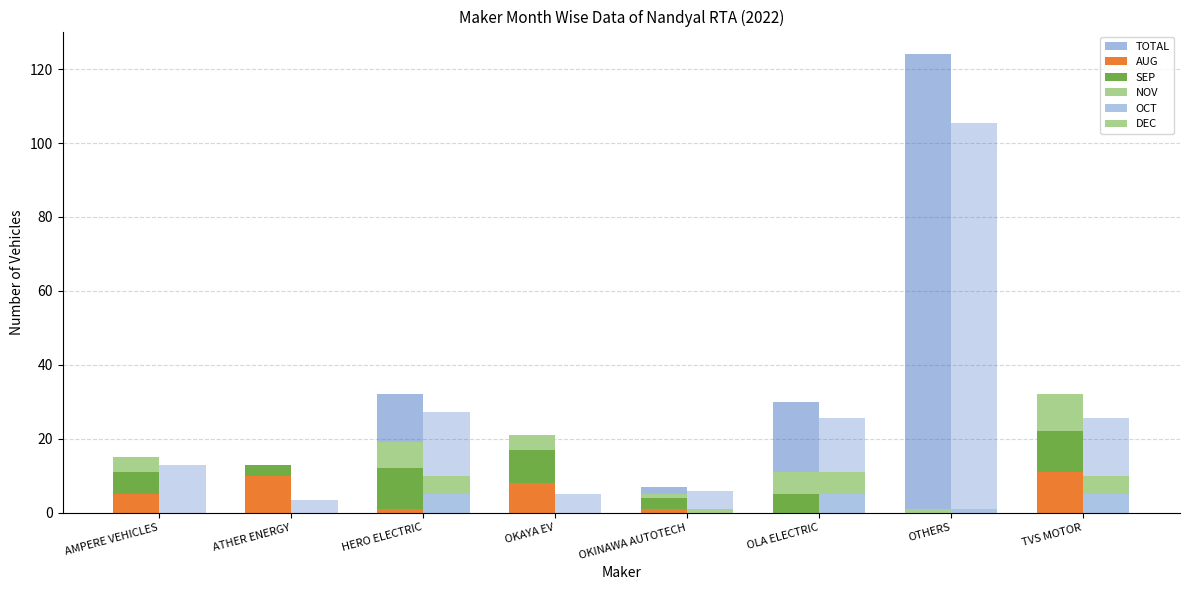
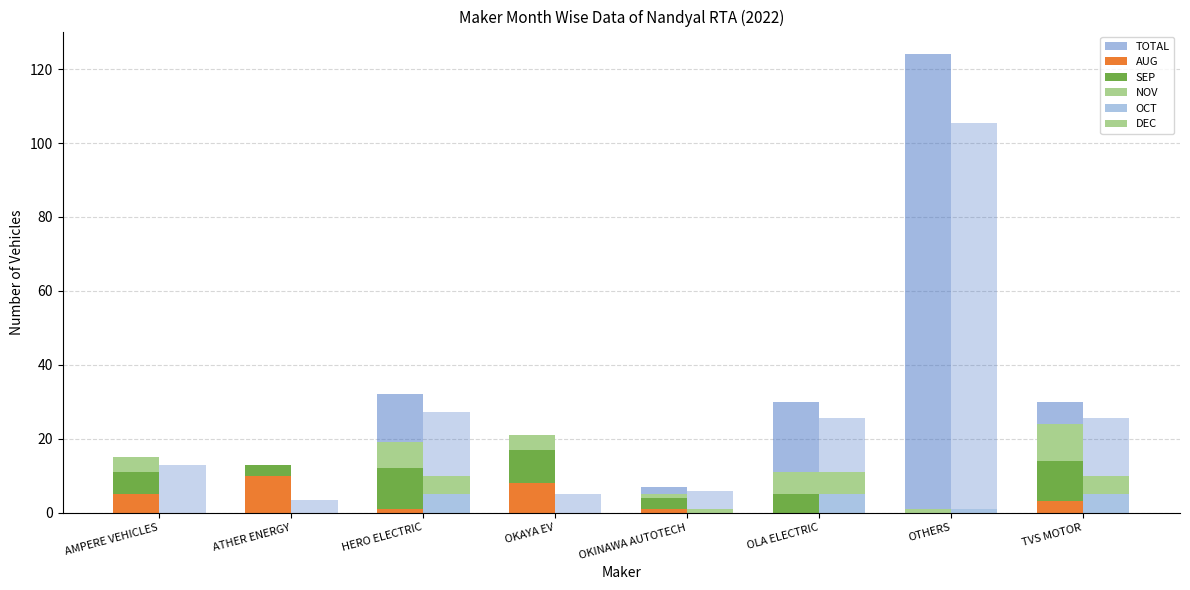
AUG, TVS MOTOR: 11 -> 3
